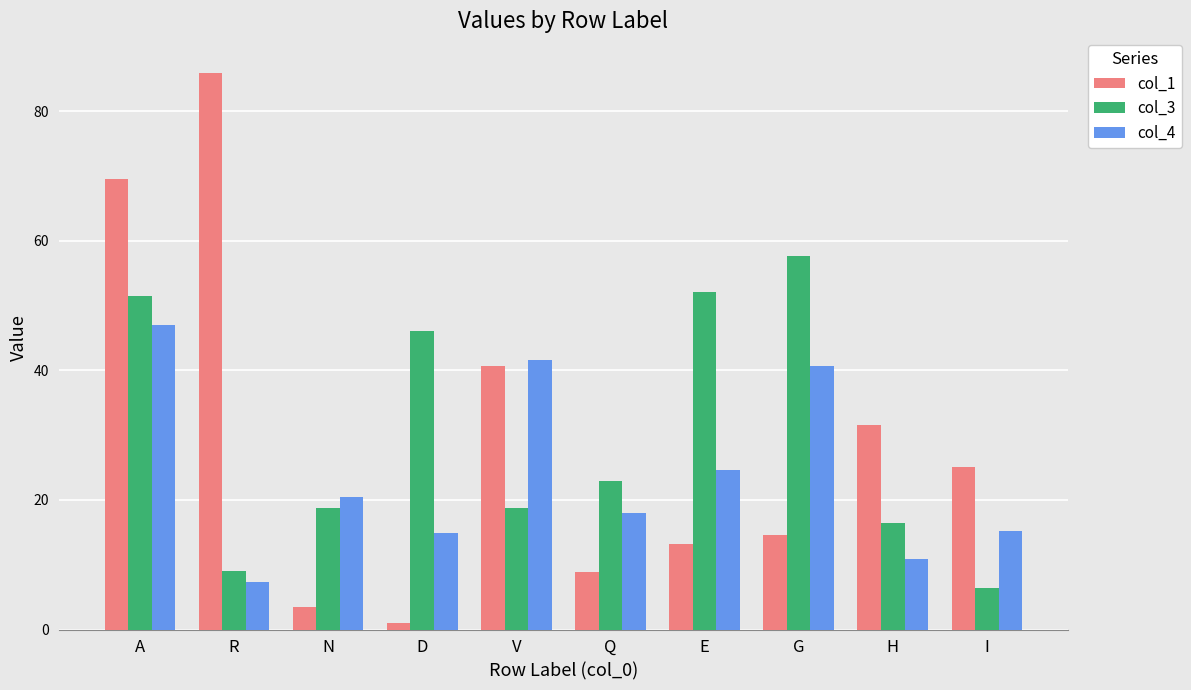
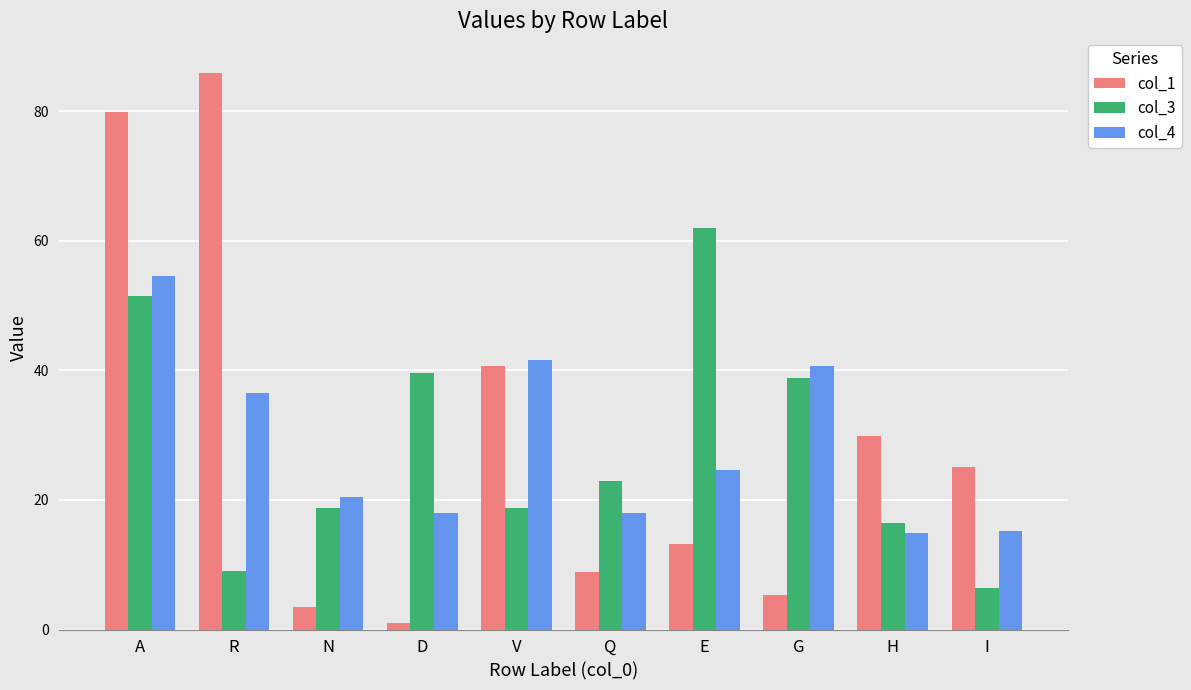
col_1, A: 69 -> 80
col_4, A: 47 -> 54
col_4, R: 7 -> 37
col_3, D: 46 -> 40
col_4, D: 15 -> 18
col_3, E: 52 -> 62
col_1, G: 15 -> 5
col_3, G: 58 -> 39
col_1, H: 31 -> 30
col_4, H: 11 -> 15
